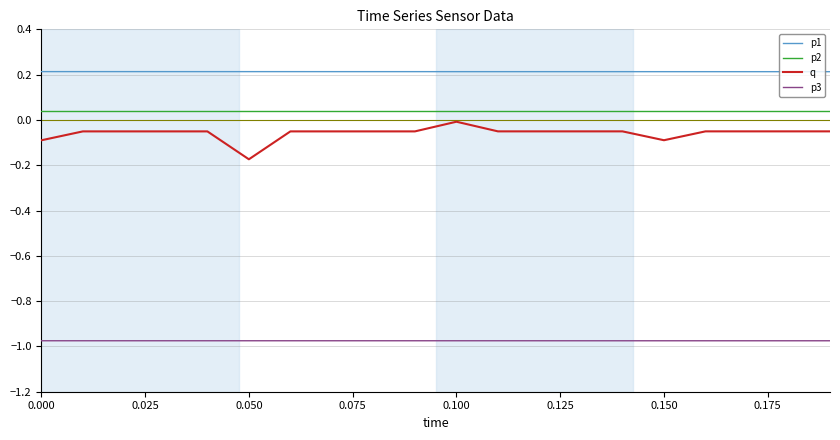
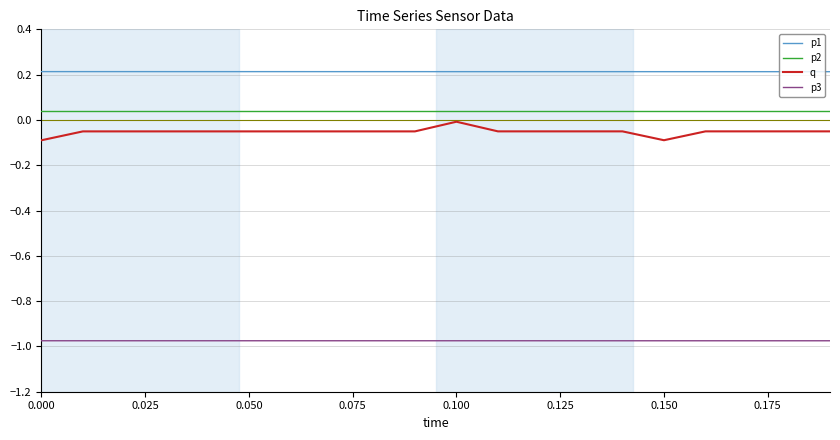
q, 0.050: -0.17 -> -0.05
